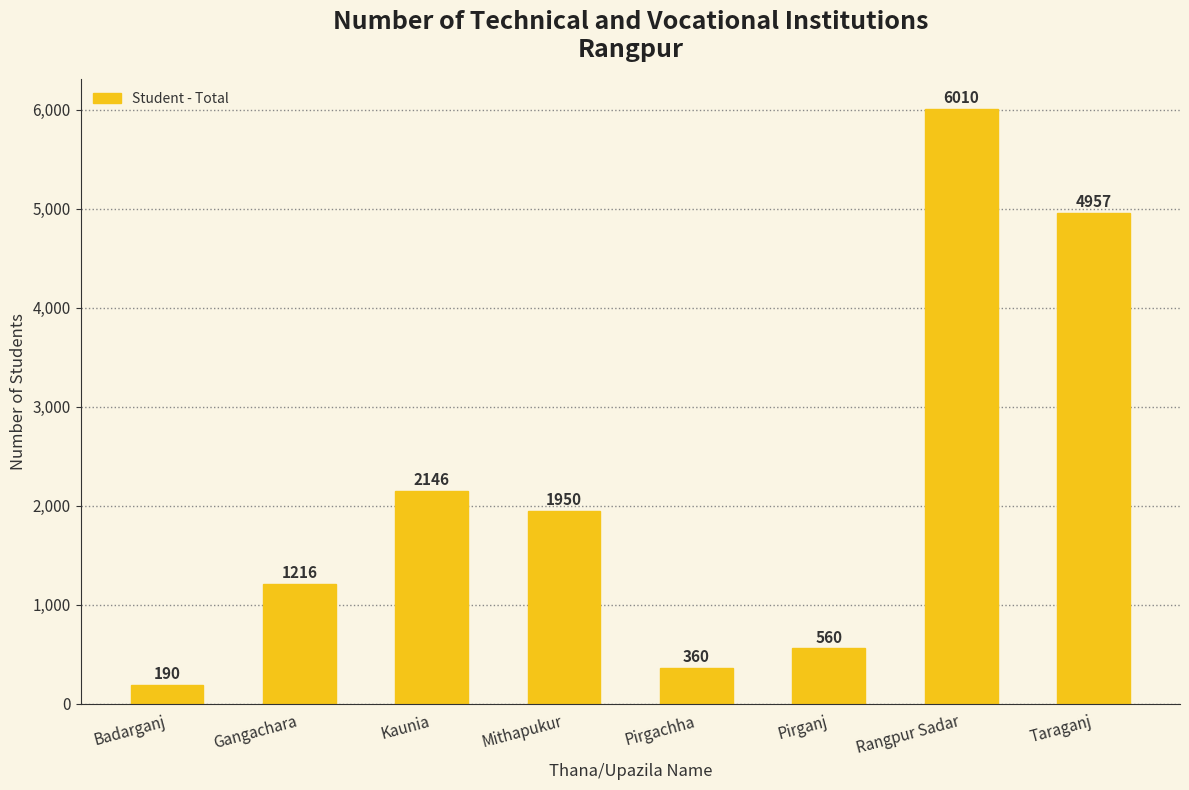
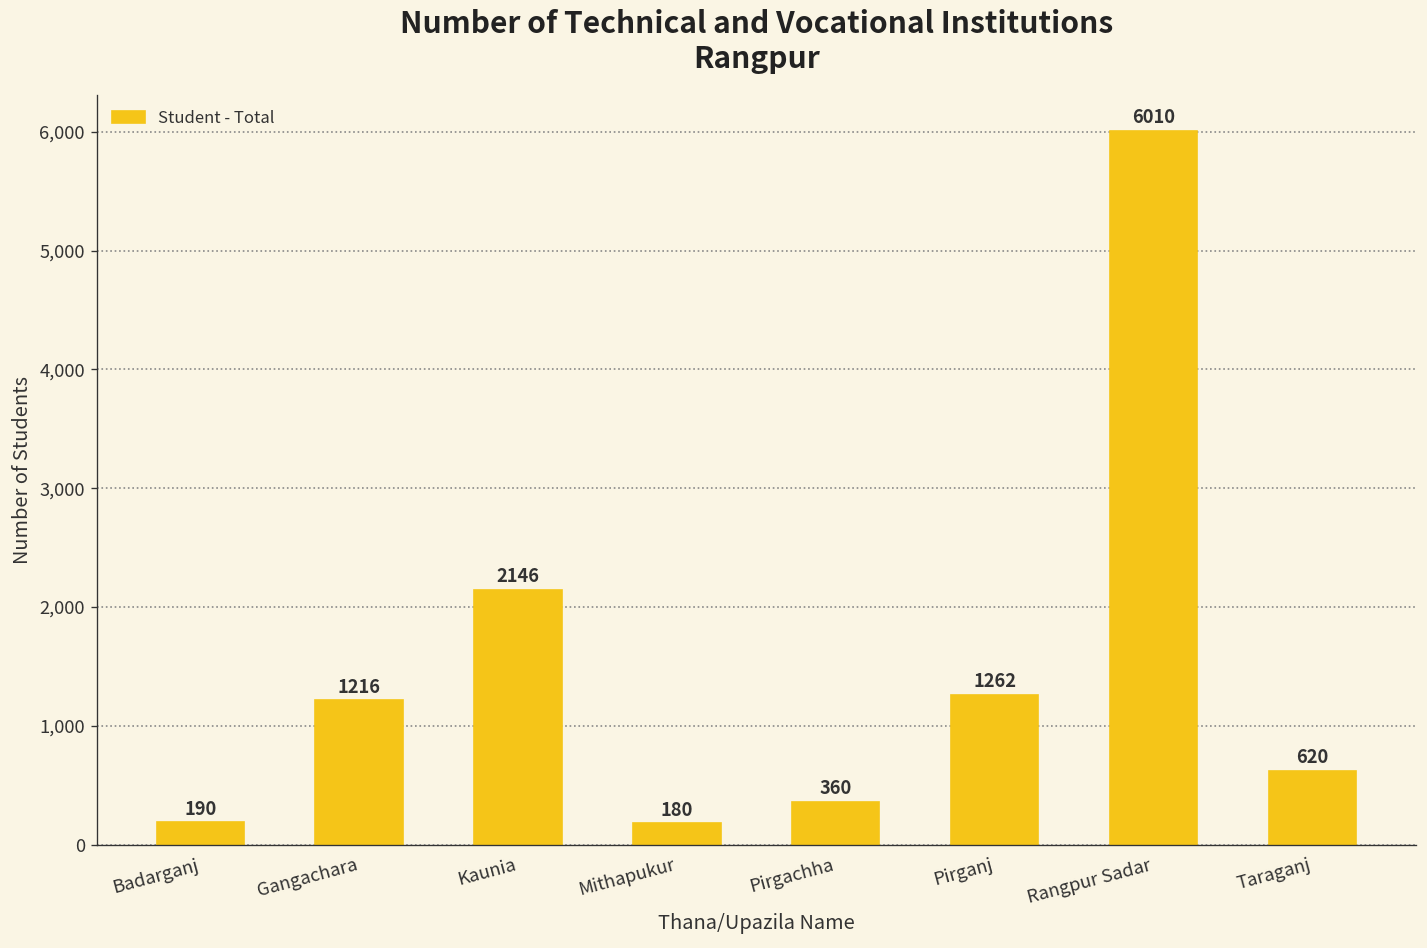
Mithapukur: 1950 -> 180
Pirganj: 560 -> 1262
Taraganj: 4957 -> 620
